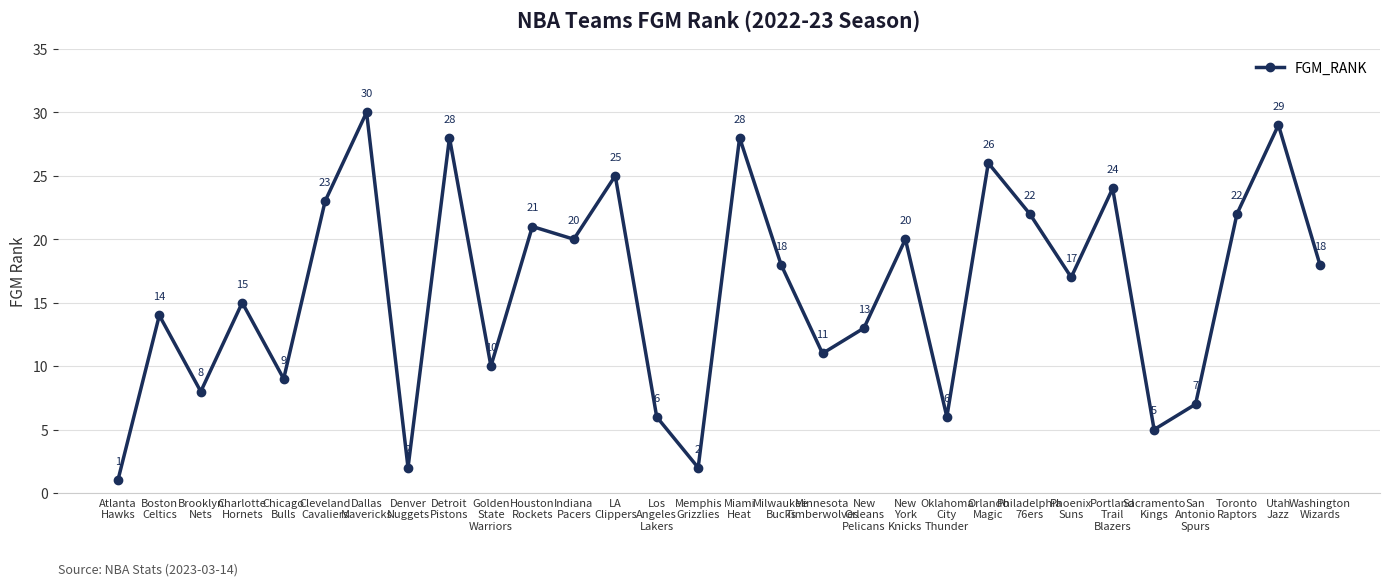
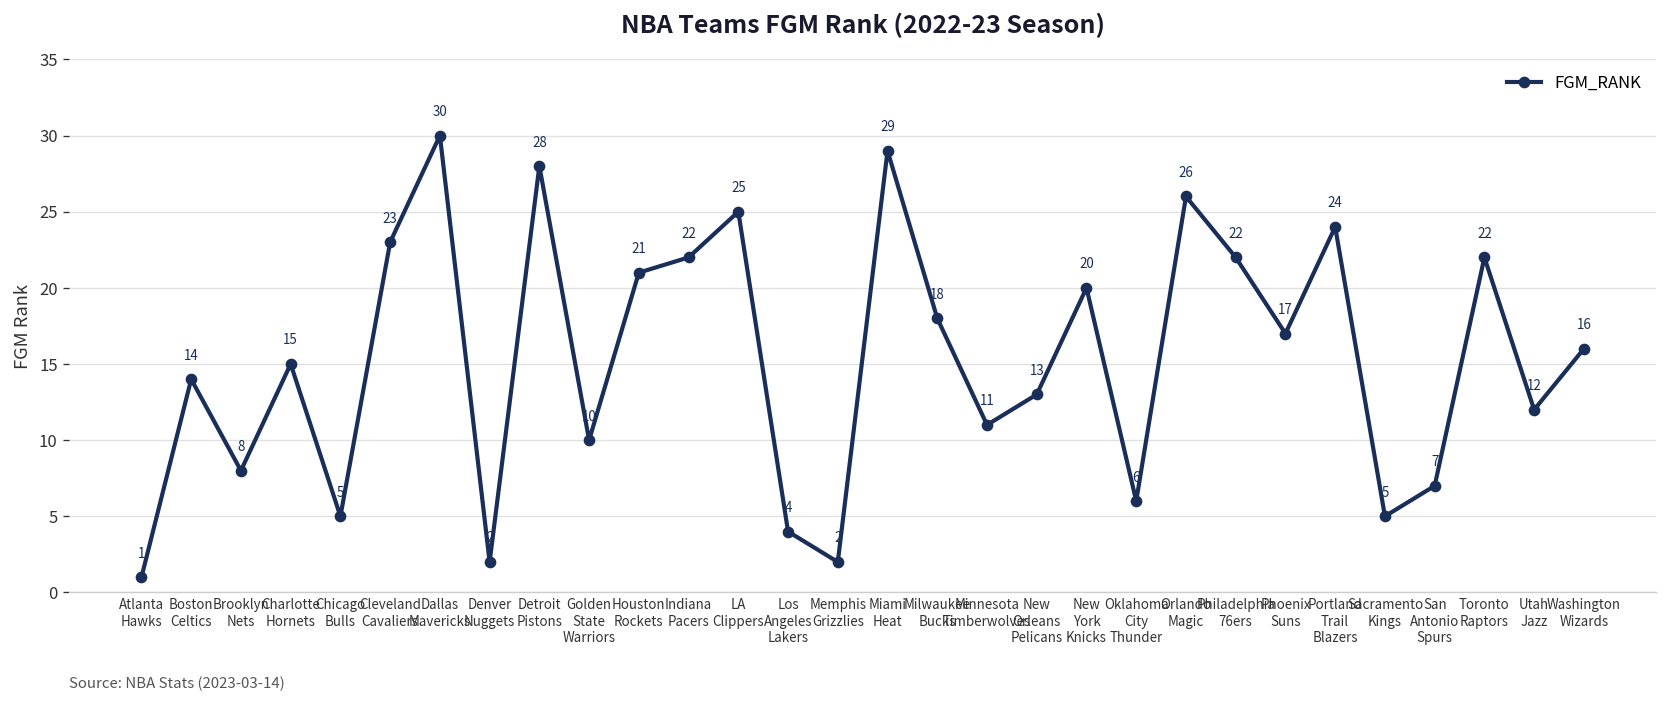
Chicago Bulls: 9 -> 5
Indiana Pacers: 20 -> 22
Los Angeles Lakers: 6 -> 4
Miami Heat: 28 -> 29
Utah Jazz: 29 -> 12
Washington Wizards: 18 -> 16
